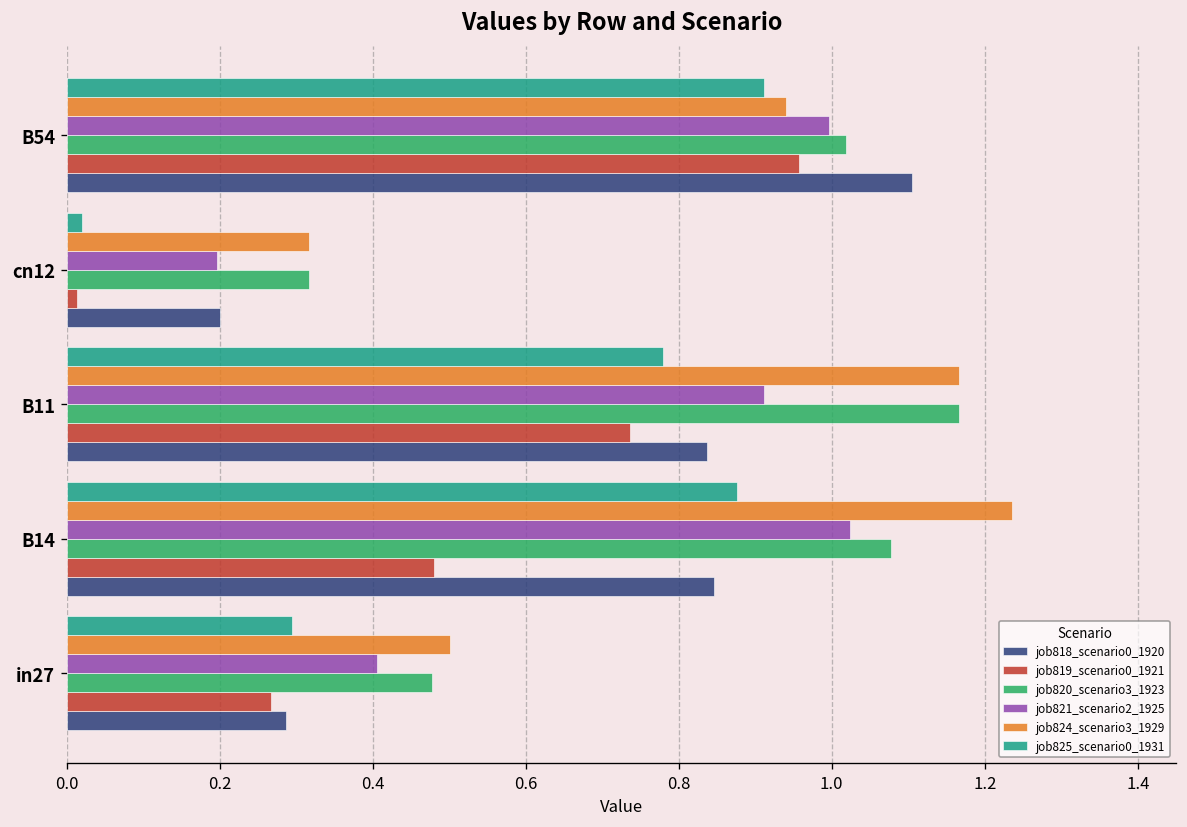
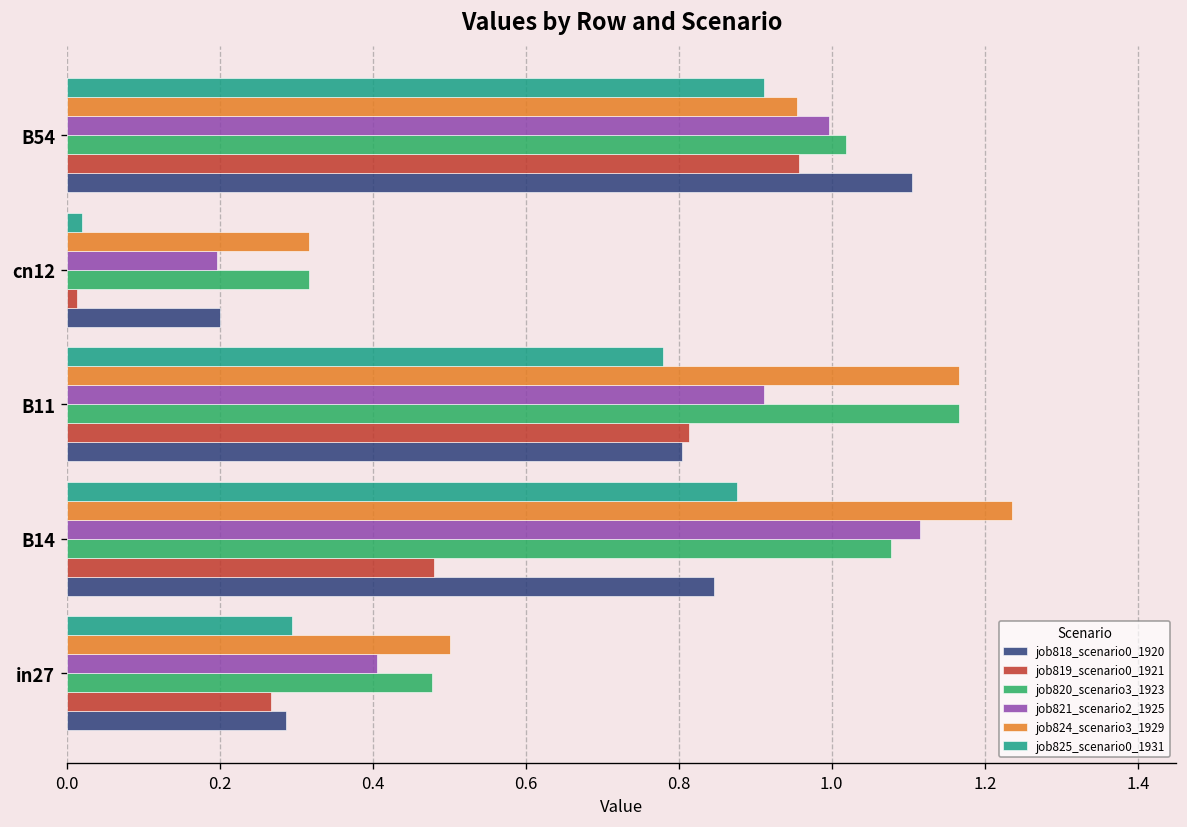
job824_scenario3_1929, B54: 0.94 -> 0.95
job819_scenario0_1921, B11: 0.74 -> 0.81
job818_scenario0_1920, B11: 0.84 -> 0.80
job821_scenario2_1925, B14: 1.02 -> 1.12
